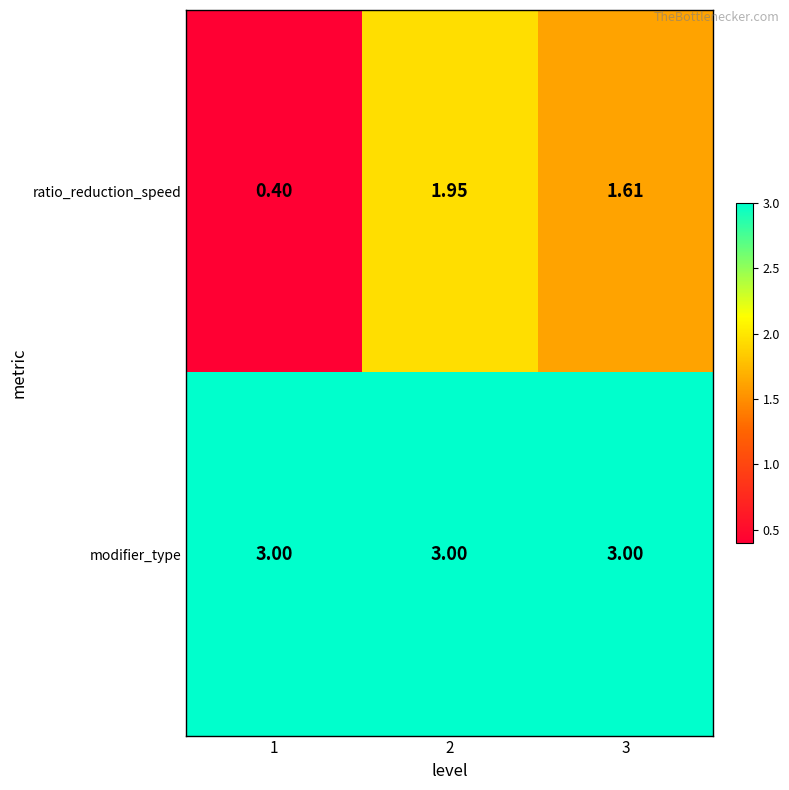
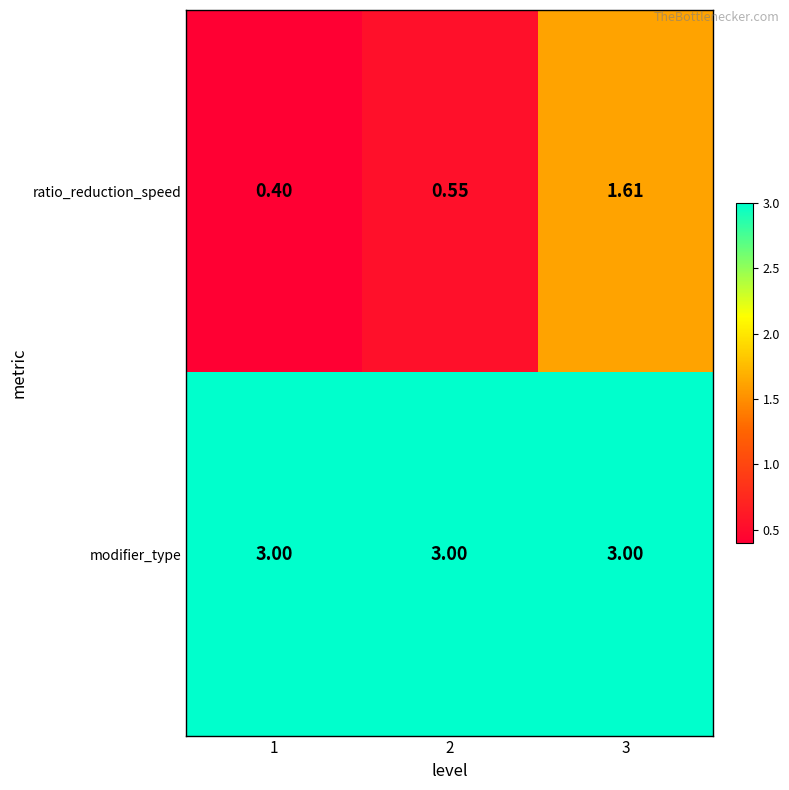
ratio_reduction_speed, 2: 1.95 -> 0.55
